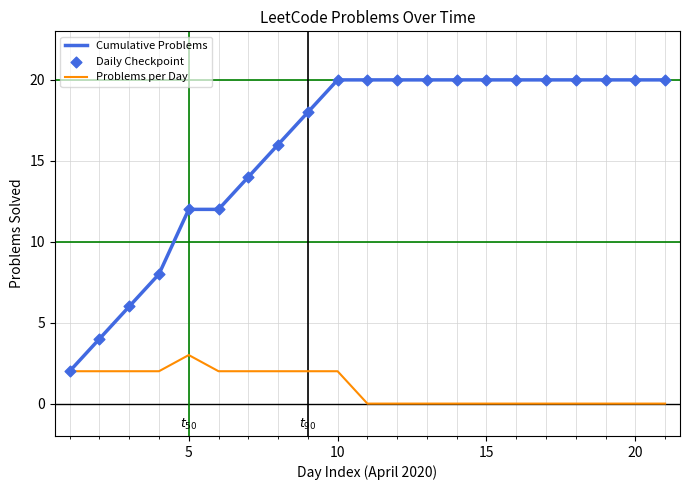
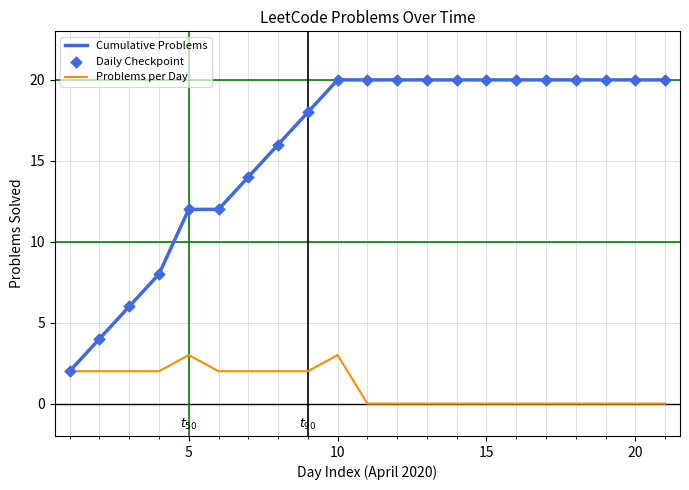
Problems per Day, 10: 2 -> 3
